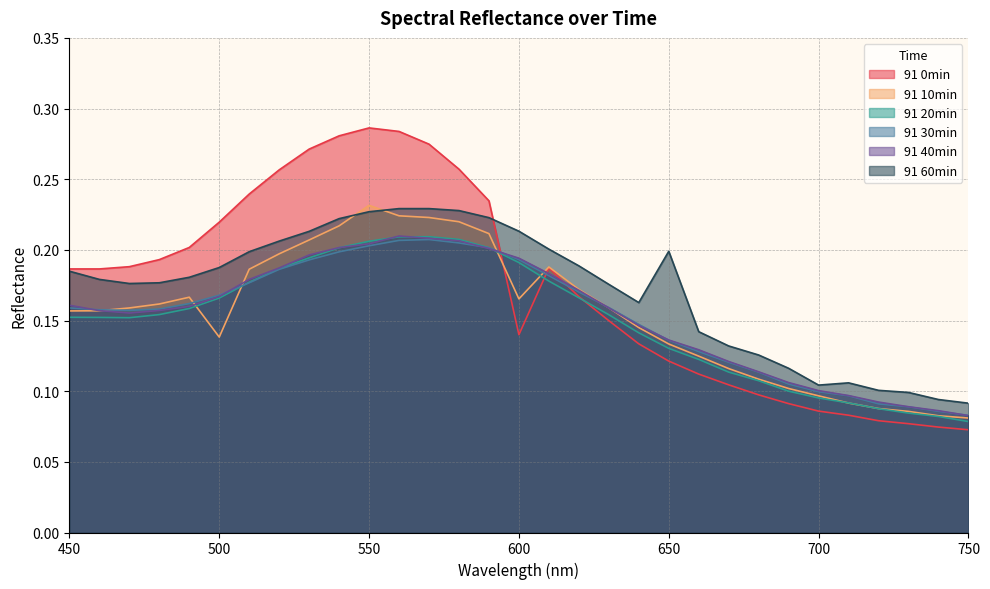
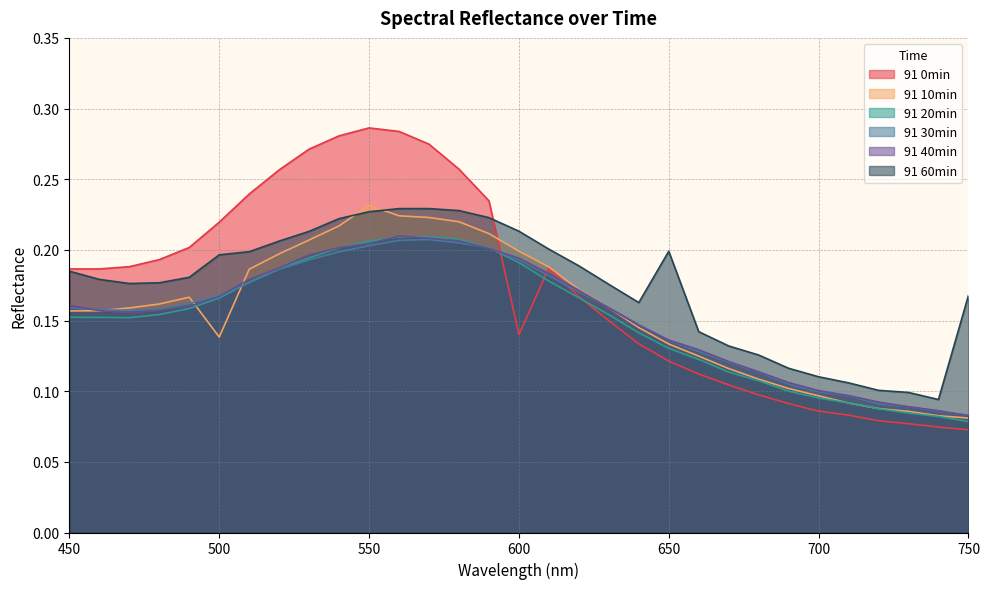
91 60min, 500: 0.188 -> 0.197
91 10min, 600: 0.165 -> 0.199
91 60min, 700: 0.104 -> 0.110
91 60min, 750: 0.092 -> 0.168
